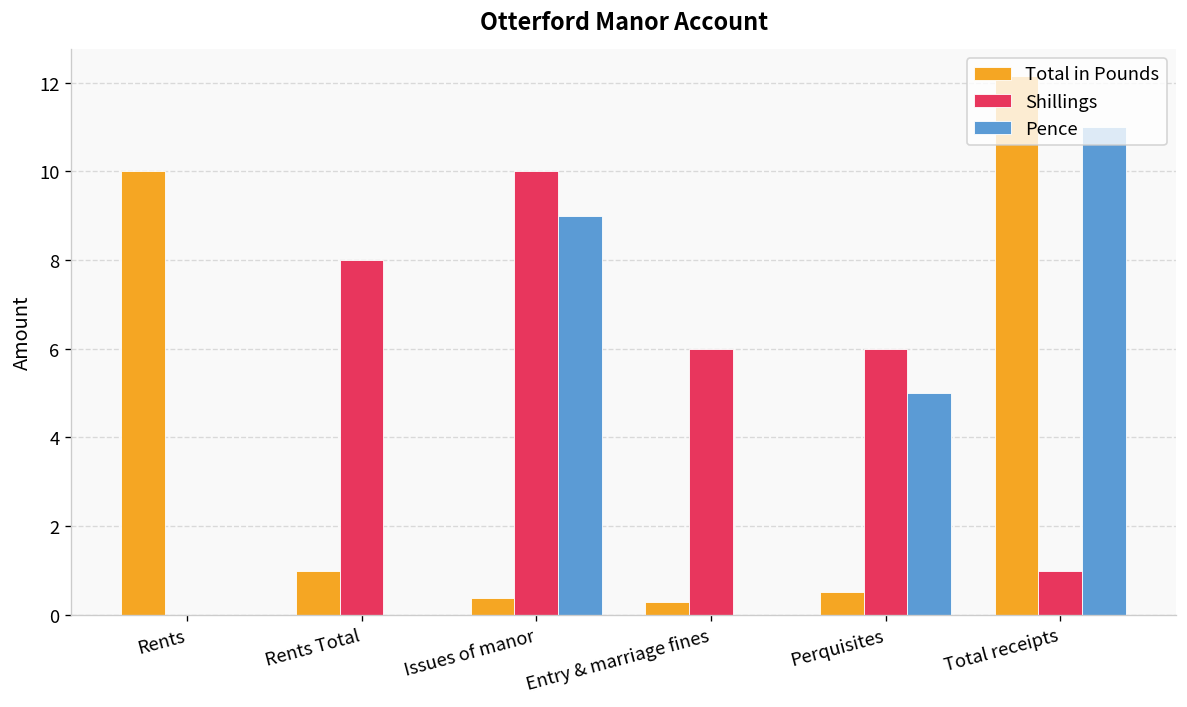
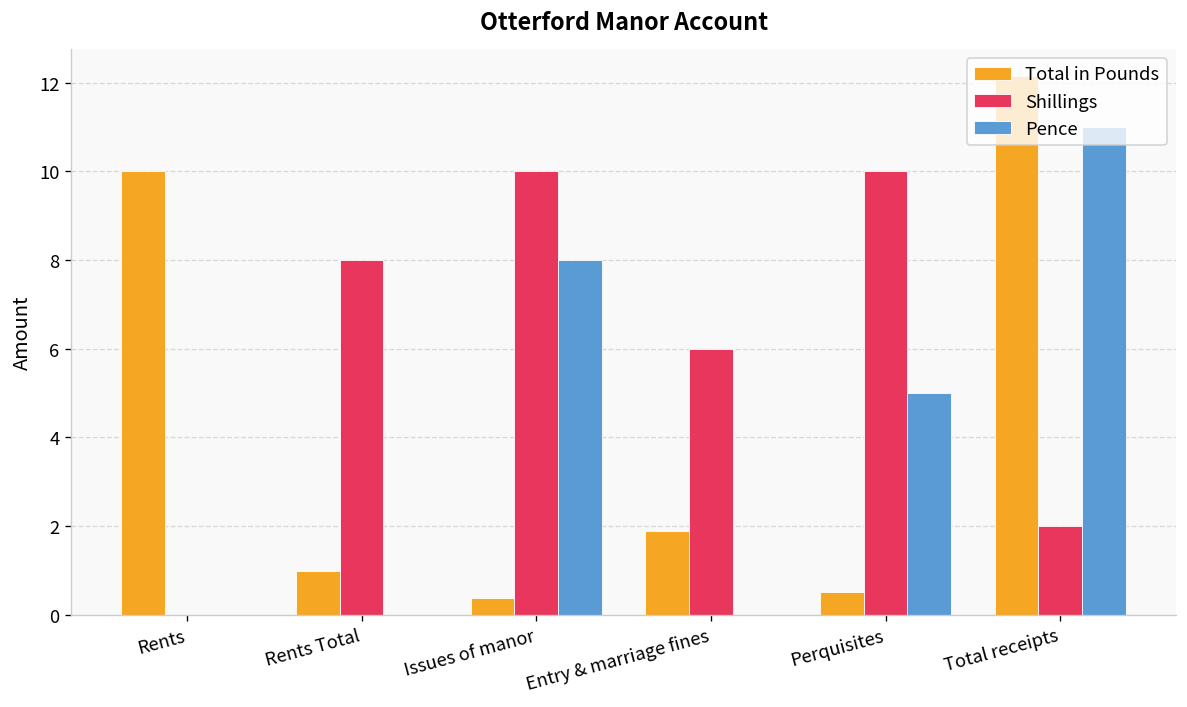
Pence, Issues of manor: 9 -> 8
Total in Pounds, Entry & marriage fines: 0.3 -> 1.9
Shillings, Perquisites: 6 -> 10
Shillings, Total receipts: 1 -> 2
